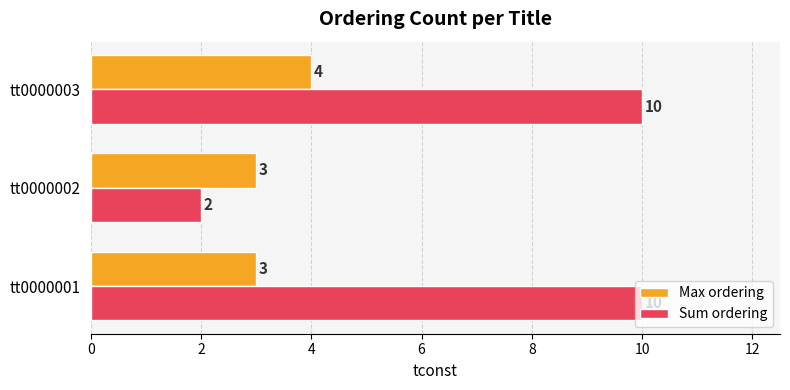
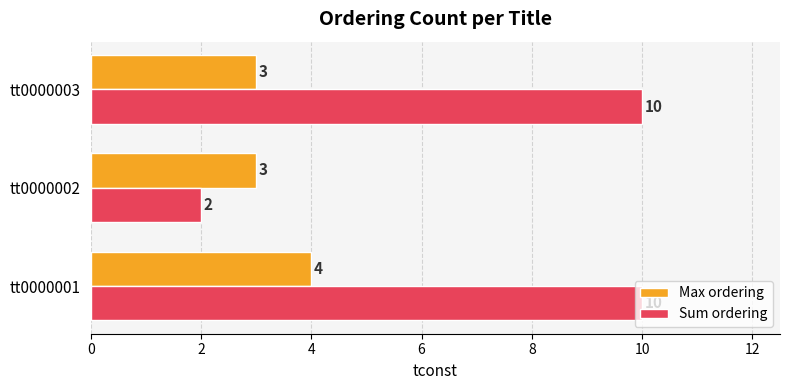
Max ordering, tt0000003: 4 -> 3
Max ordering, tt0000001: 3 -> 4
